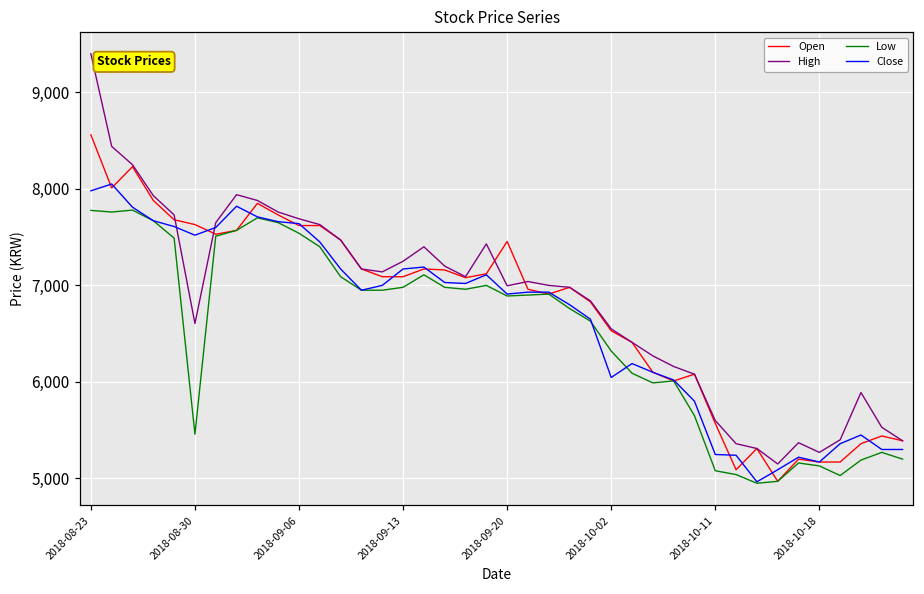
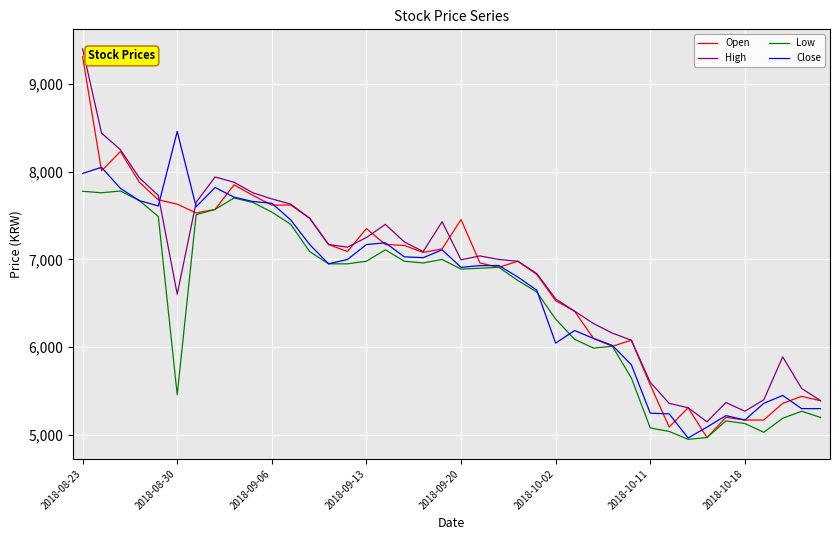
Open, 2018-08-23: 8,600 -> 9,300
Close, 2018-08-30: 7,500 -> 8,500
Open, 2018-09-13: 7,100 -> 7,400
